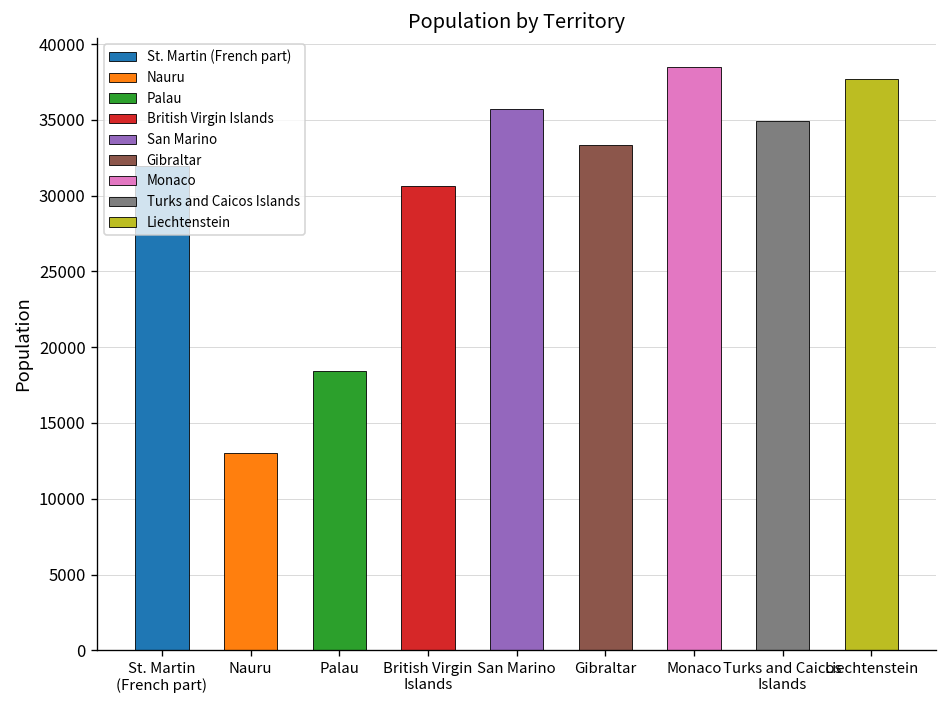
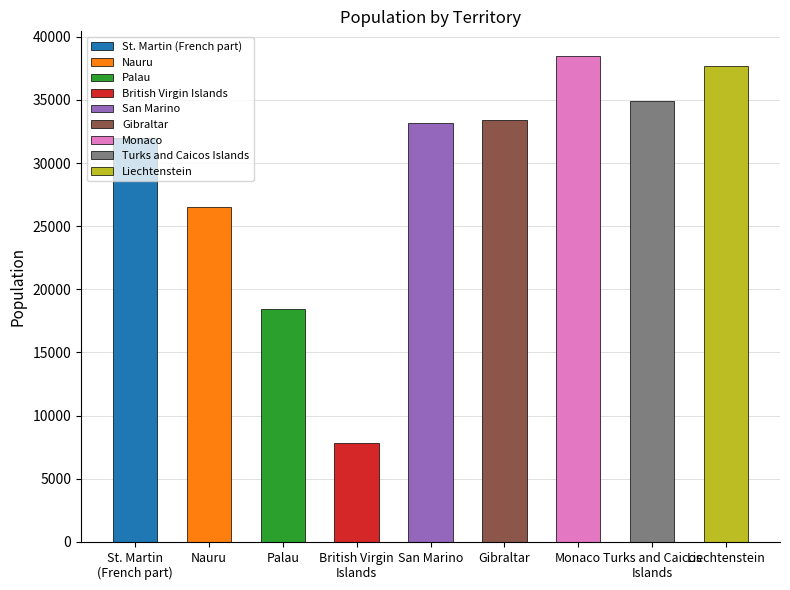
Nauru: 13000 -> 26500
British Virgin Islands: 30700 -> 7800
San Marino: 35700 -> 33200
